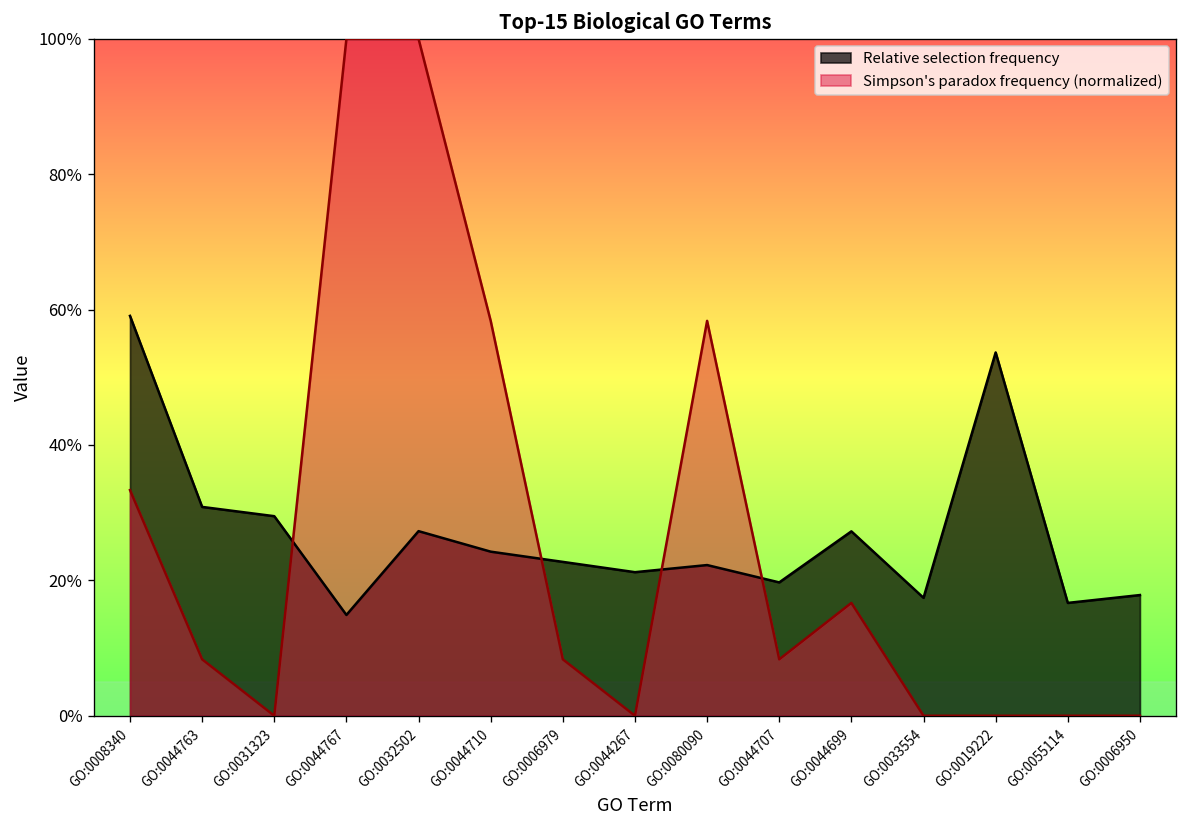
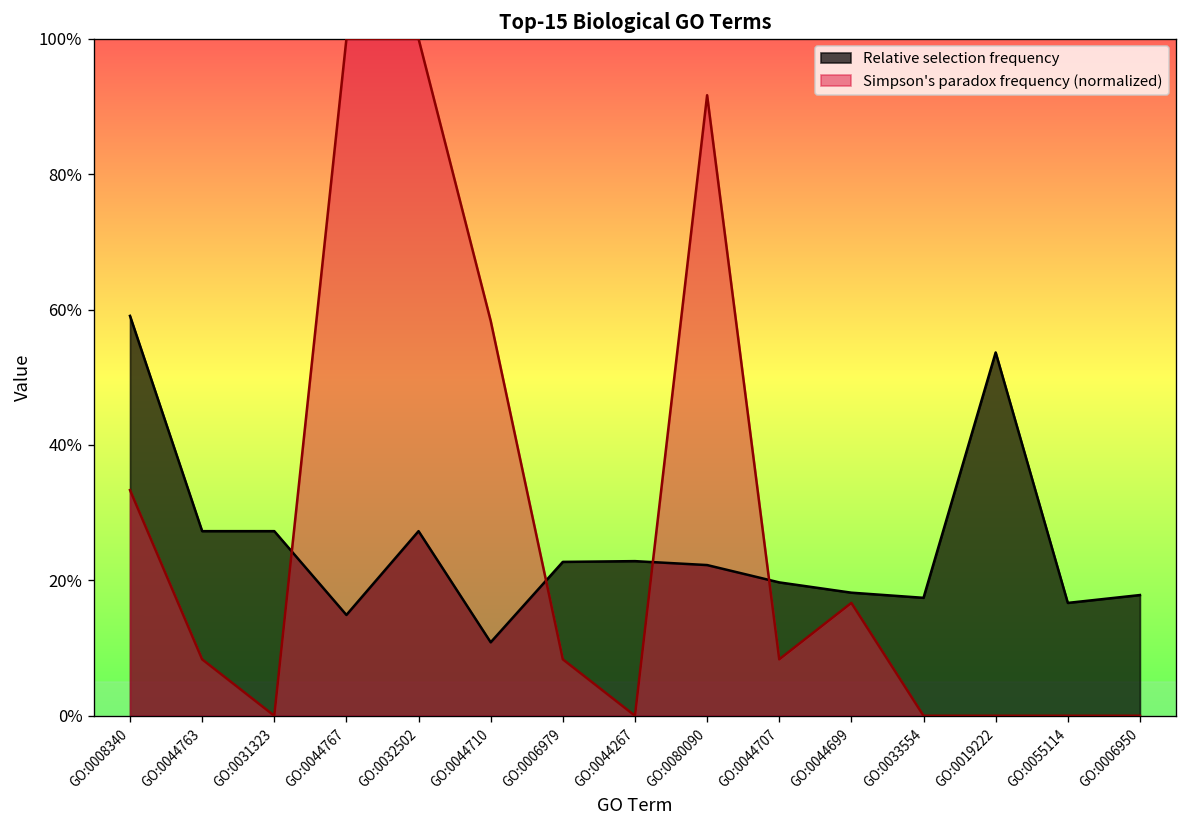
Relative selection frequency, GO:0044763: 31% -> 27%
Relative selection frequency, GO:0031323: 29% -> 27%
Relative selection frequency, GO:0044710: 24% -> 11%
Relative selection frequency, GO:0044267: 21% -> 23%
Simpson's paradox frequency (normalized), GO:0080090: 58% -> 92%
Relative selection frequency, GO:0044699: 27% -> 18%
